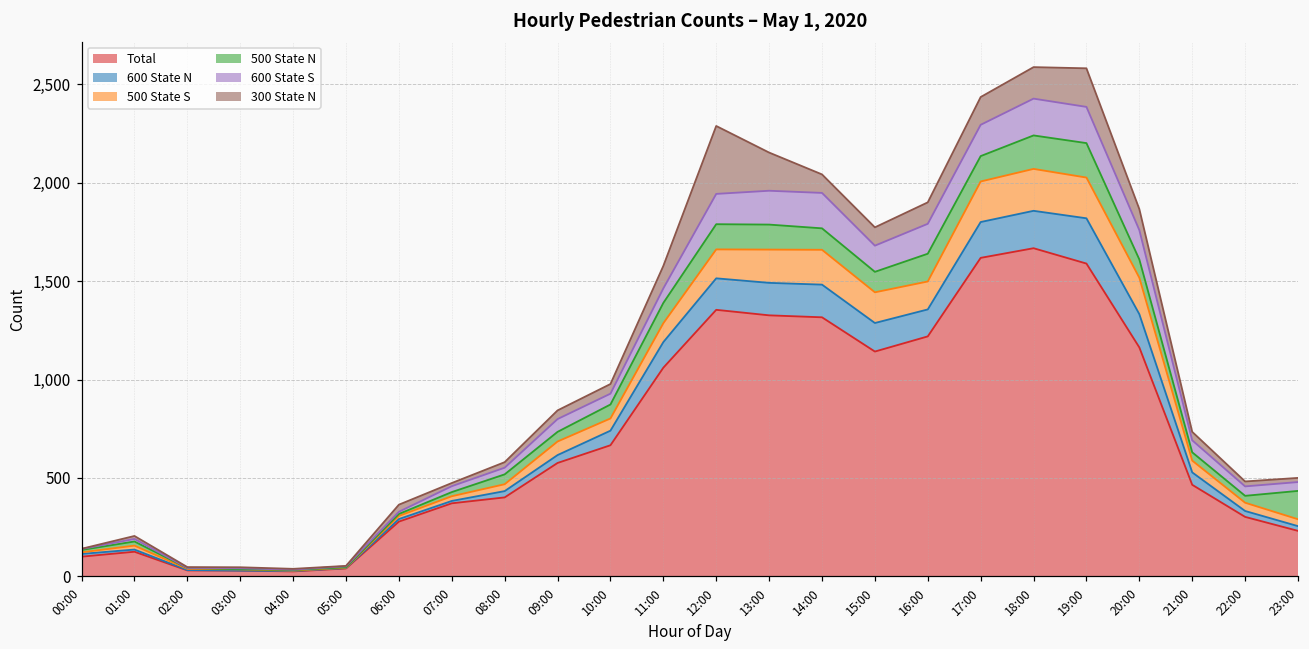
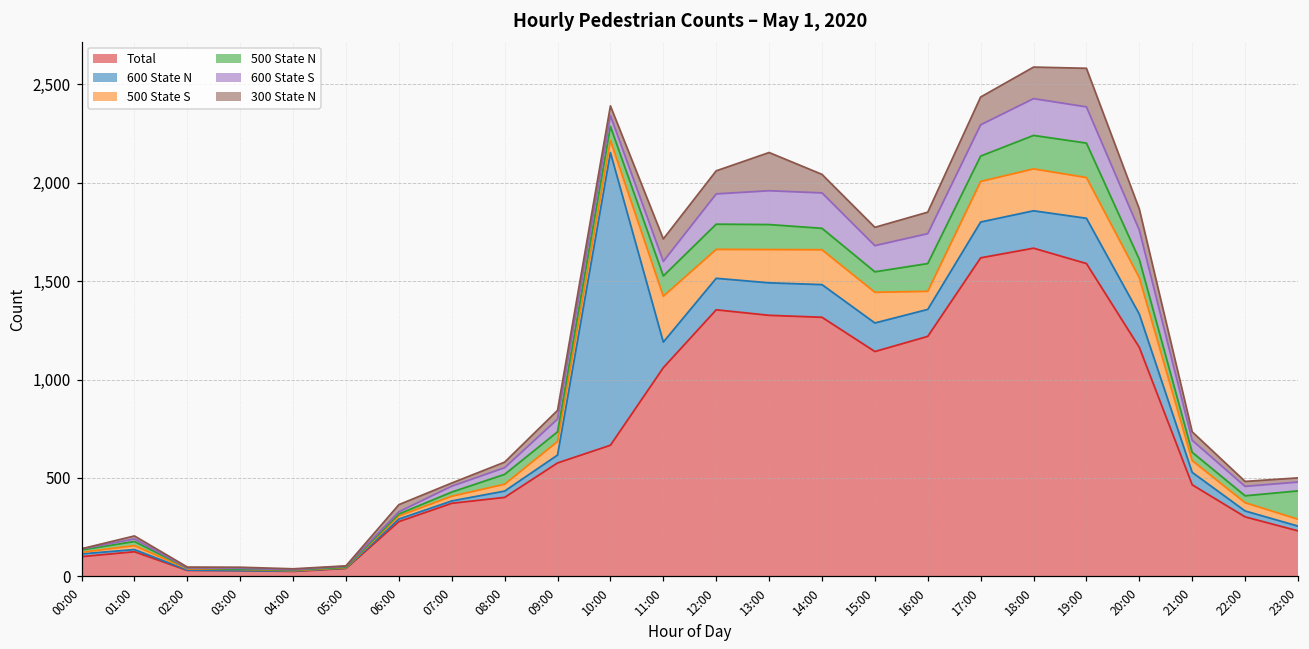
600 State N, 10:00: 70 -> 1,490
500 State S, 11:00: 100 -> 230
300 State N, 12:00: 350 -> 120
500 State S, 16:00: 140 -> 90
